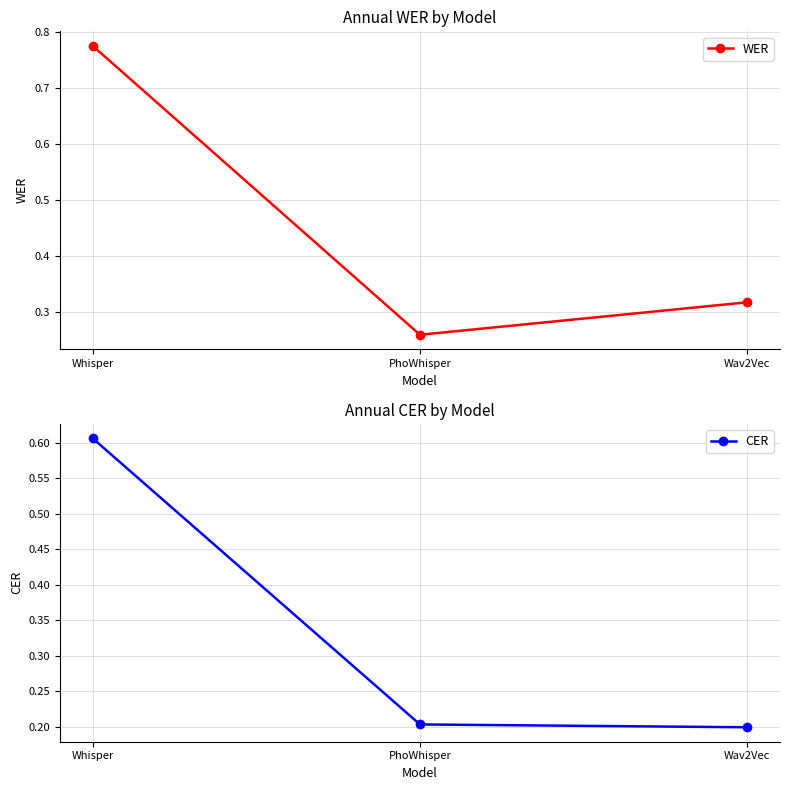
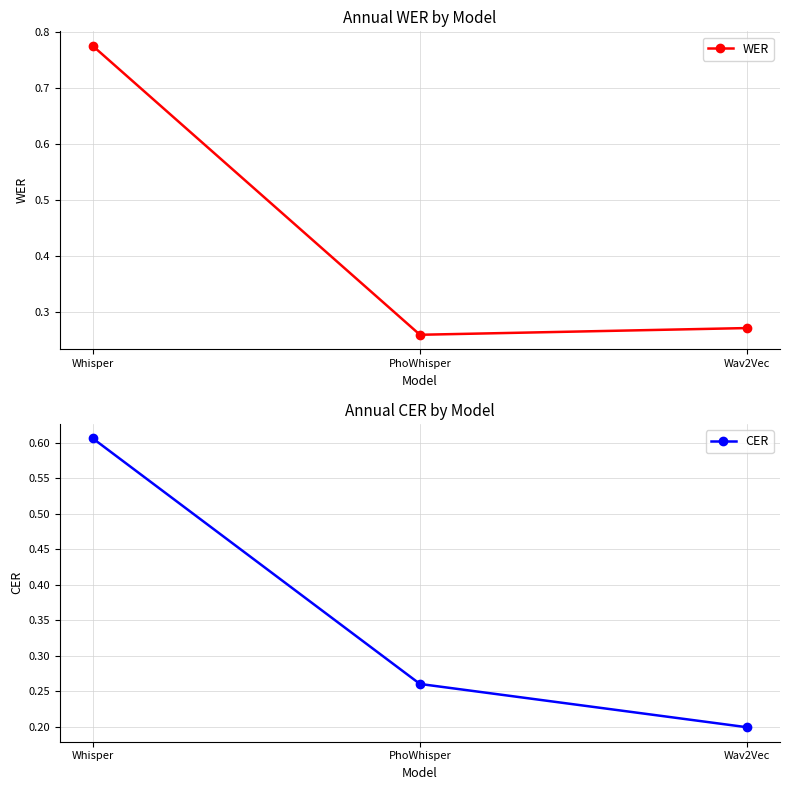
Annual WER by Model, Wav2Vec: 0.32 -> 0.27
Annual CER by Model, PhoWhisper: 0.20 -> 0.26
